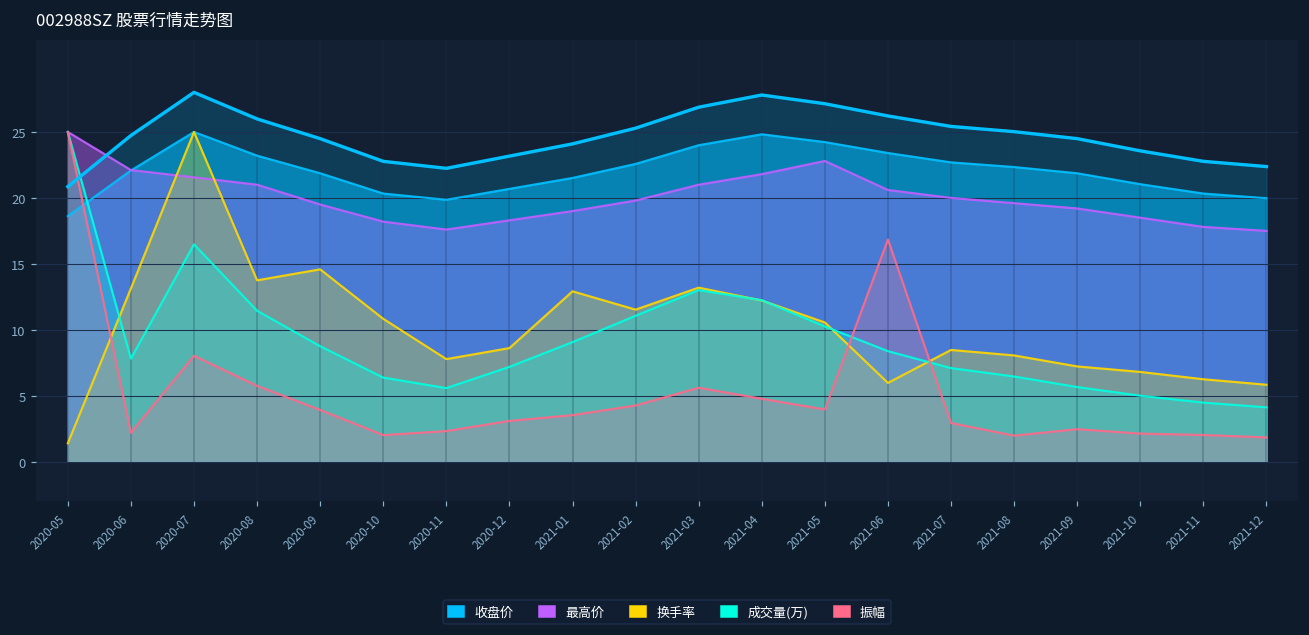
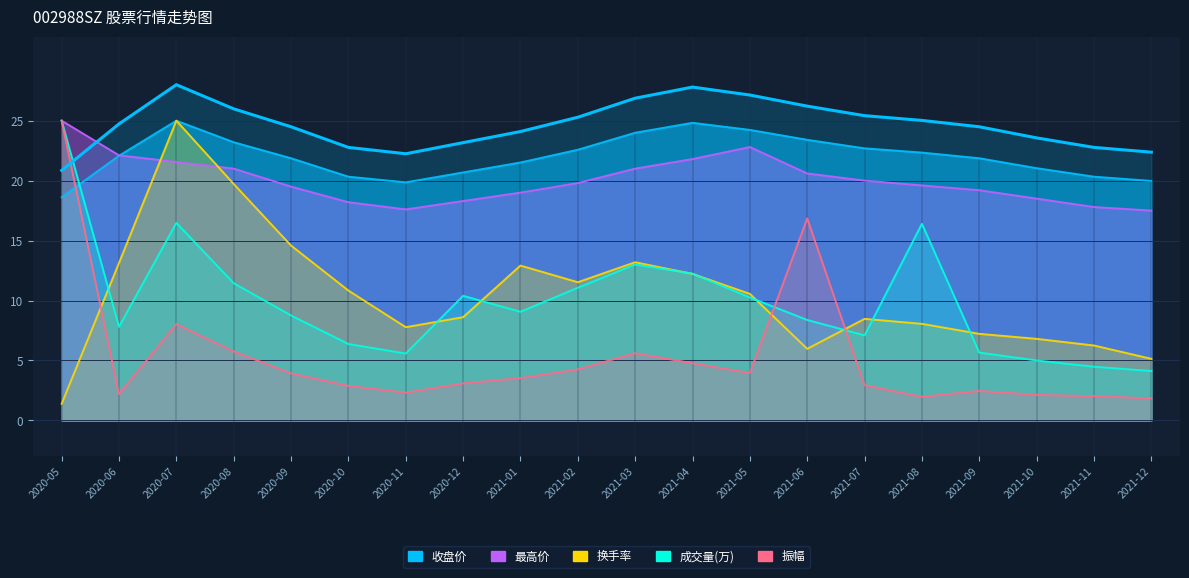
换手率, 2020-08: 13.8 -> 19.7
振幅, 2020-10: 2.0 -> 2.9
成交量(万), 2020-12: 7.2 -> 10.4
成交量(万), 2021-08: 6.5 -> 16.4
换手率, 2021-12: 5.8 -> 5.1
